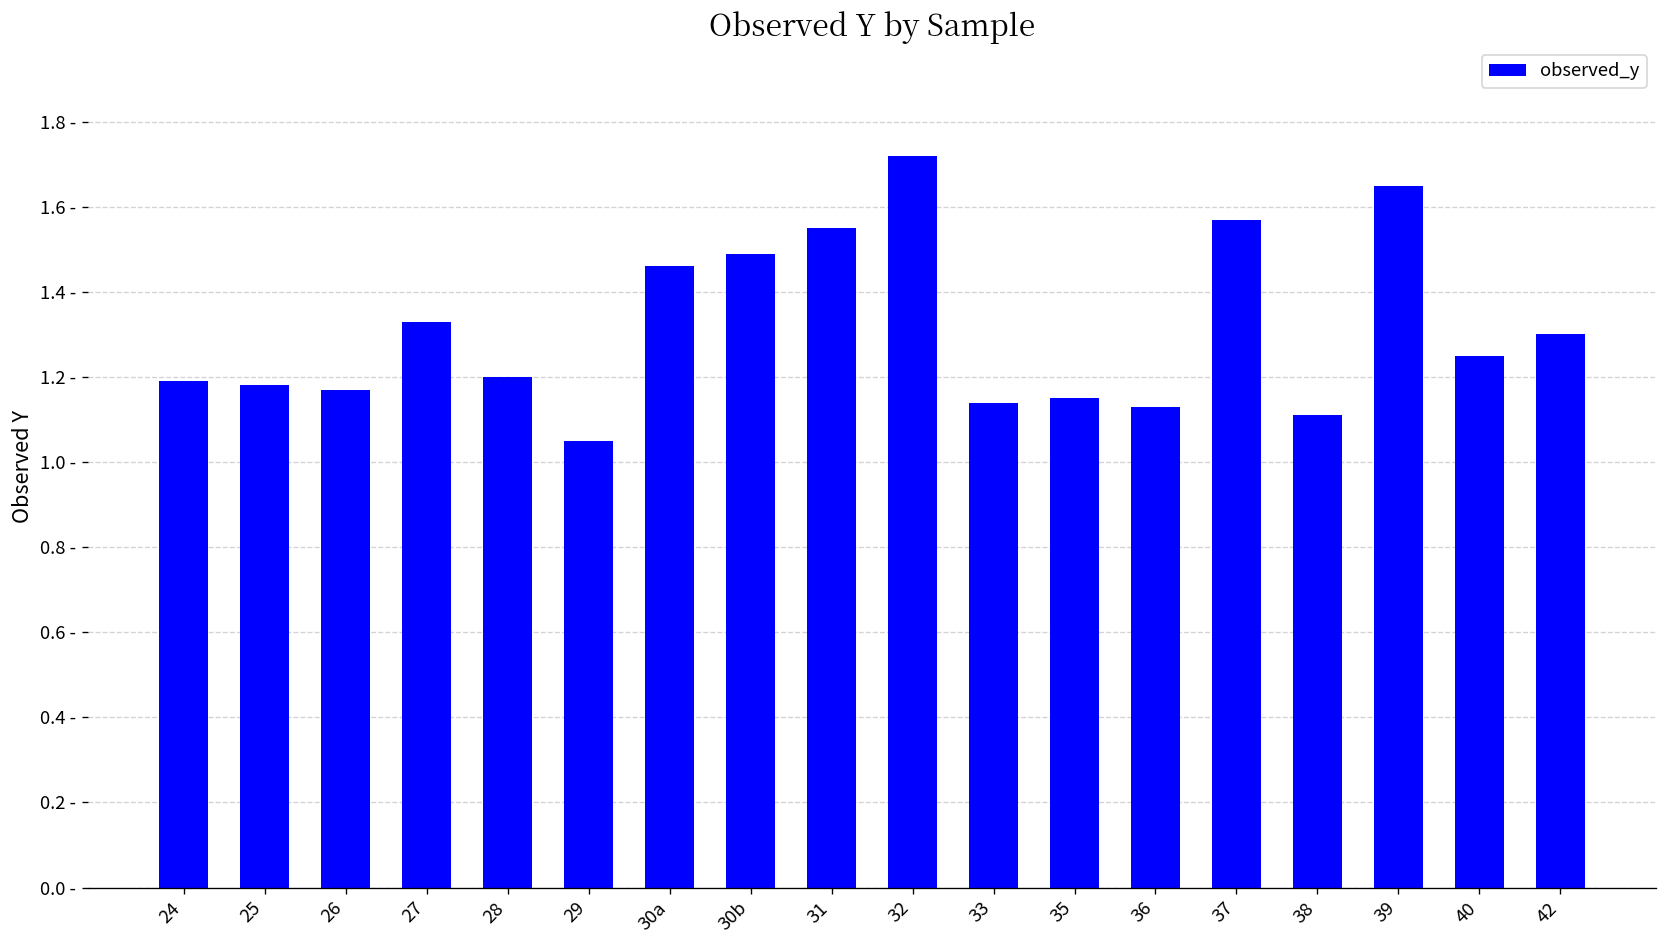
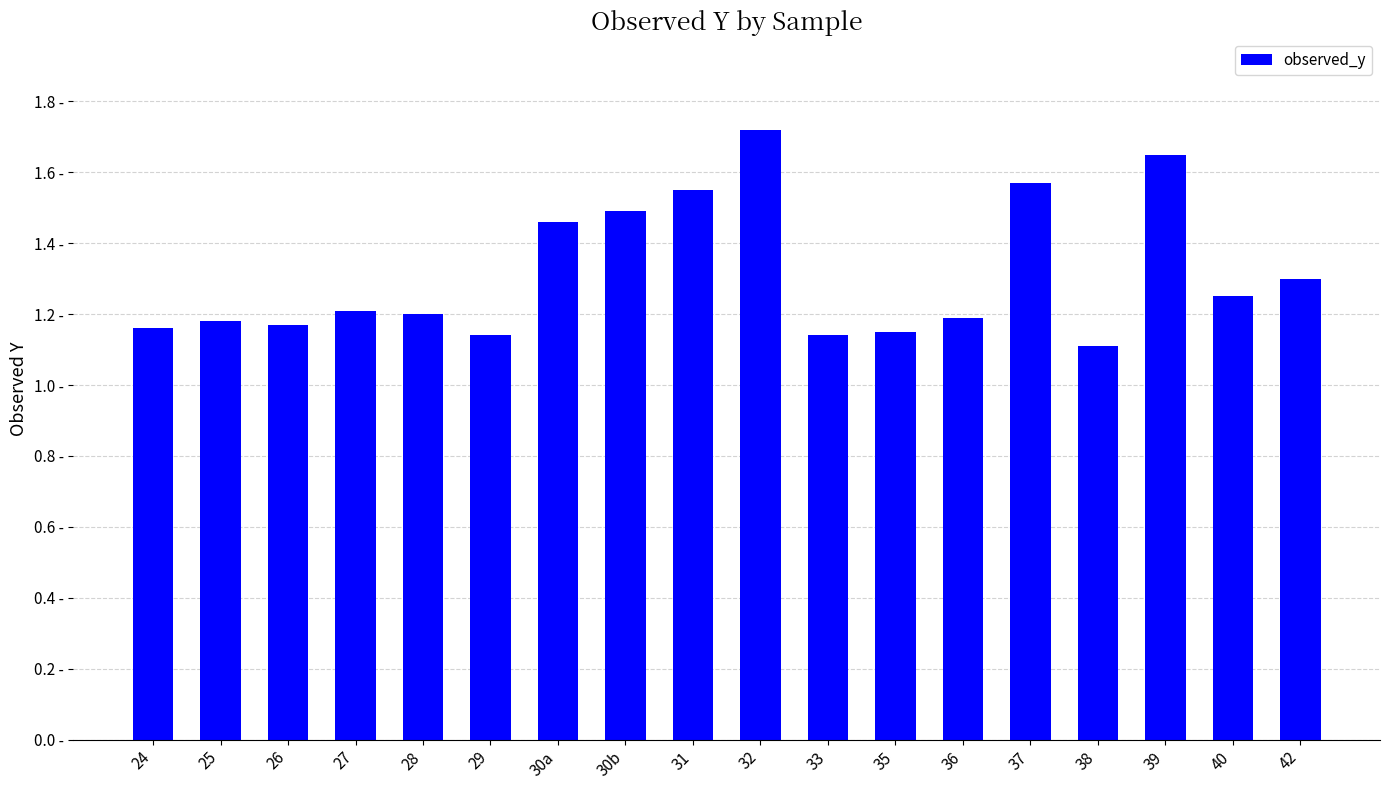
24: 1.19 - -> 1.16 -
27: 1.33 - -> 1.21 -
29: 1.05 - -> 1.14 -
36: 1.13 - -> 1.19 -
